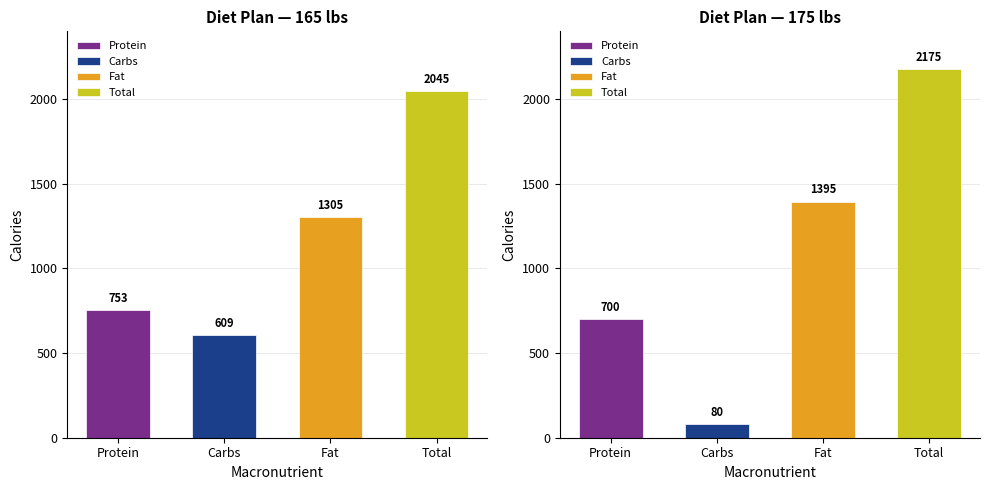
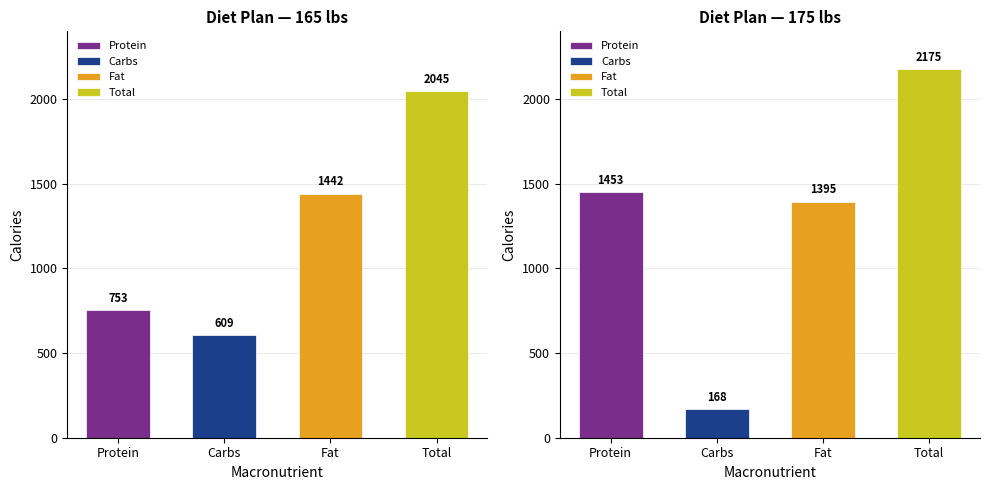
Diet Plan — 165 lbs, Fat: 1305 -> 1442
Diet Plan — 175 lbs, Protein: 700 -> 1453
Diet Plan — 175 lbs, Carbs: 80 -> 168
